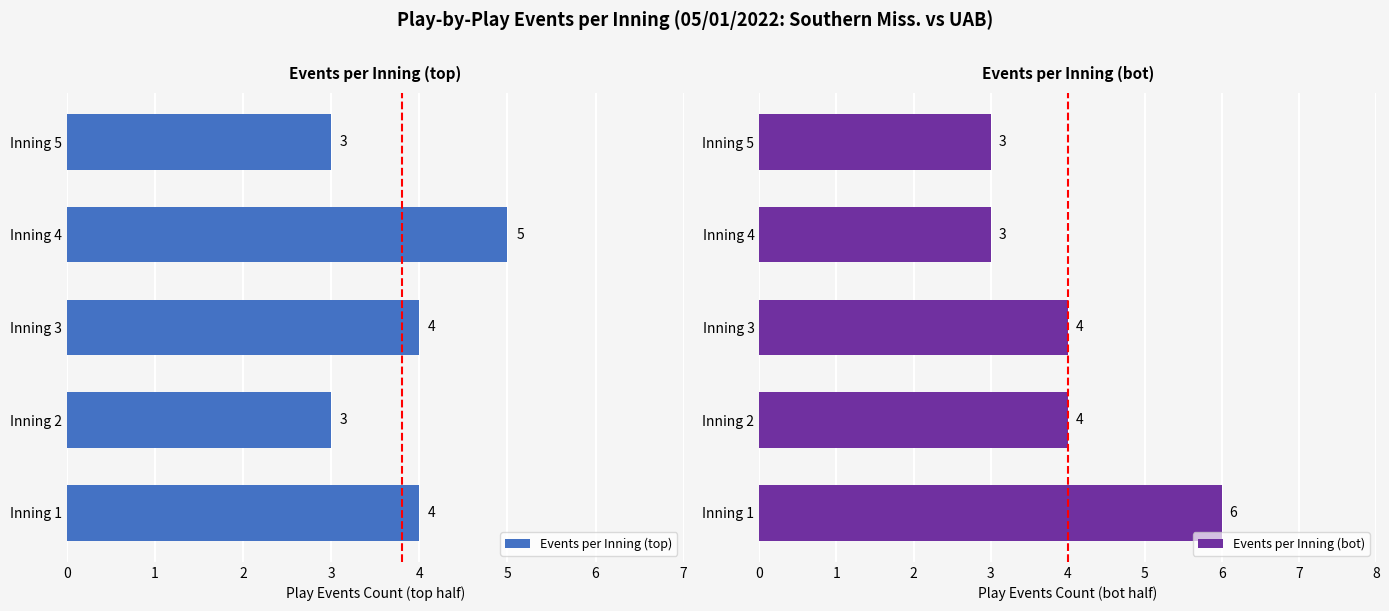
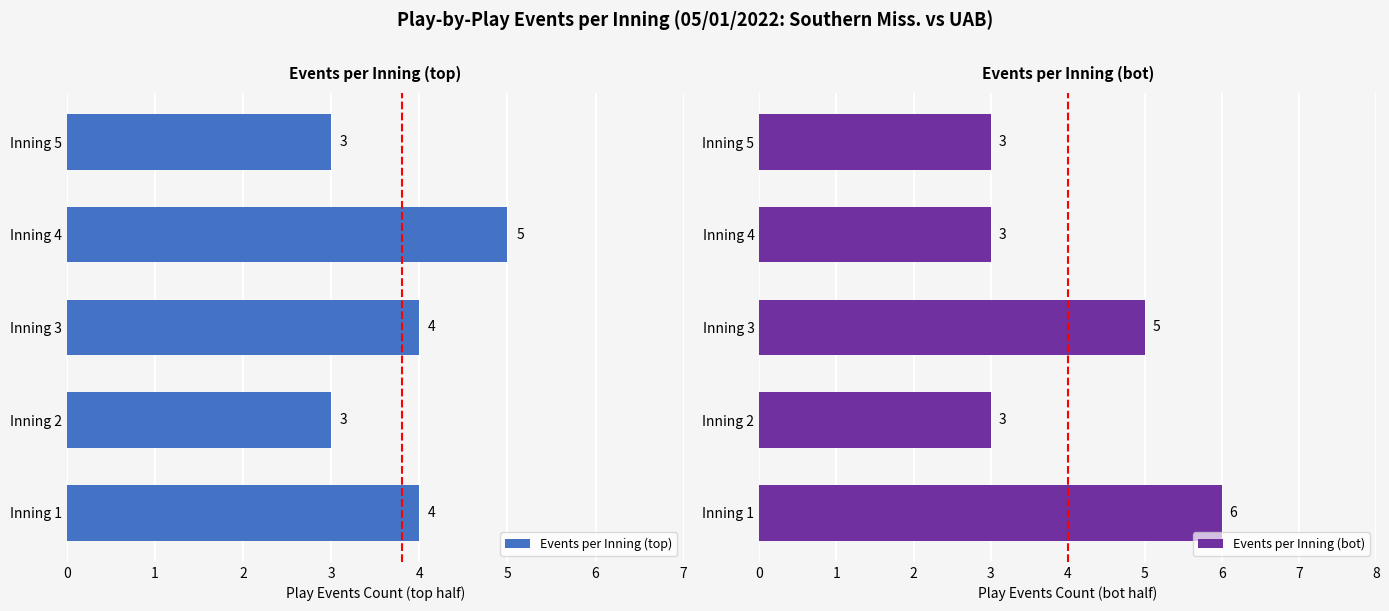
Events per Inning (bot), Inning 3: 4 -> 5
Events per Inning (bot), Inning 2: 4 -> 3
